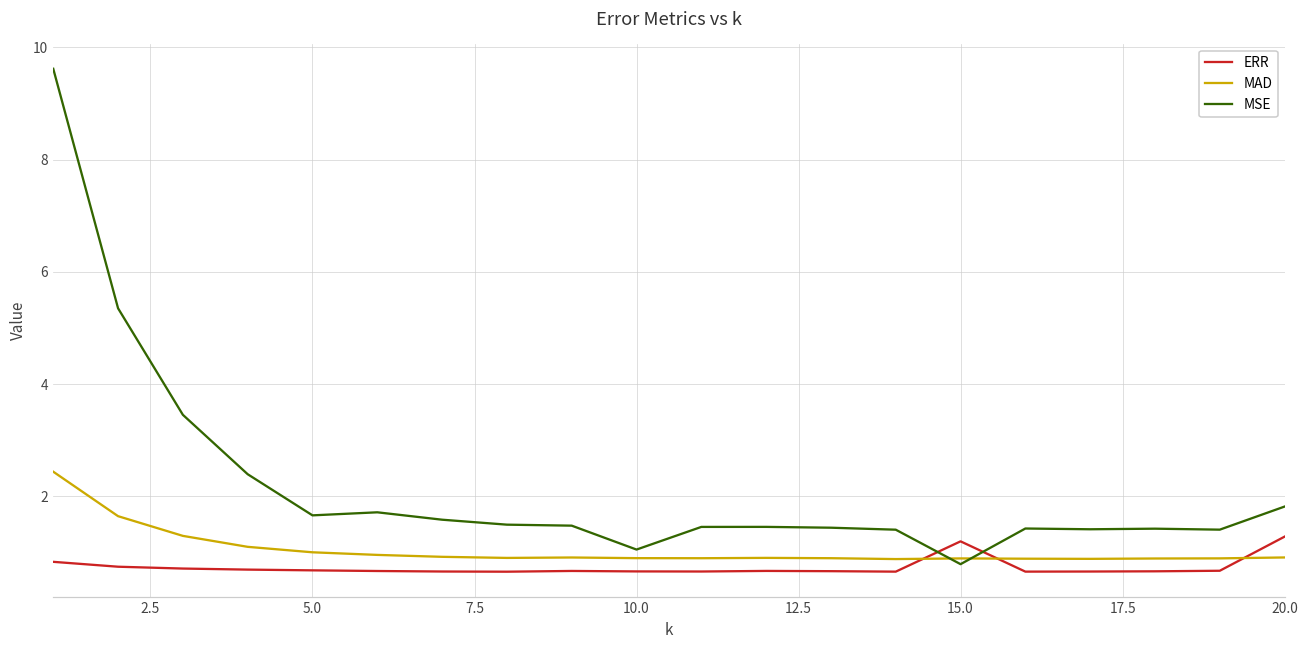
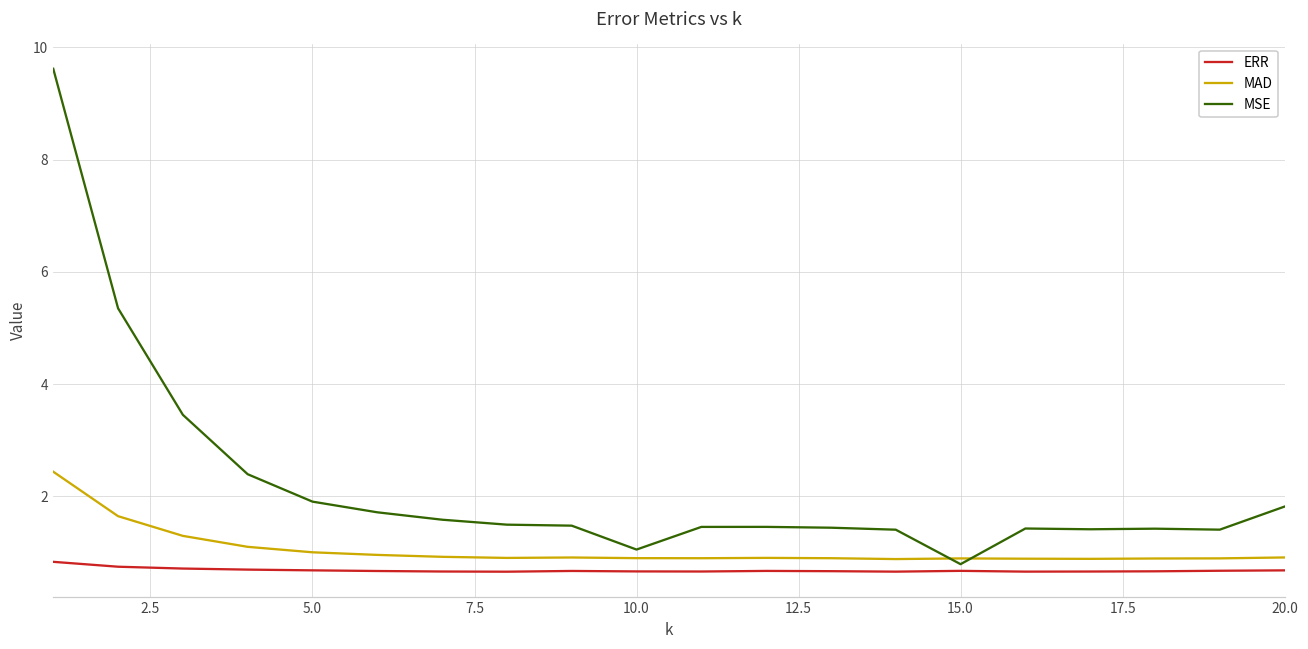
MSE, 5.0: 1.7 -> 1.9
ERR, 15.0: 1.2 -> 0.7
ERR, 20.0: 1.3 -> 0.7
